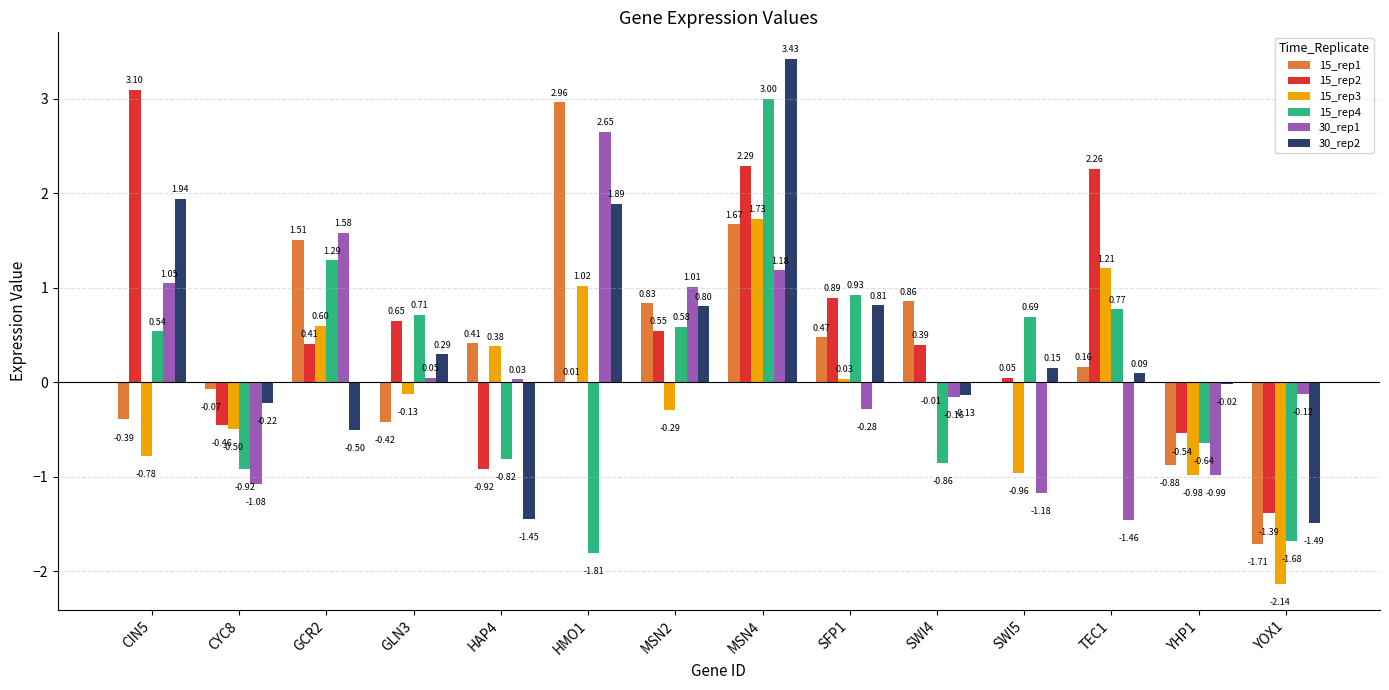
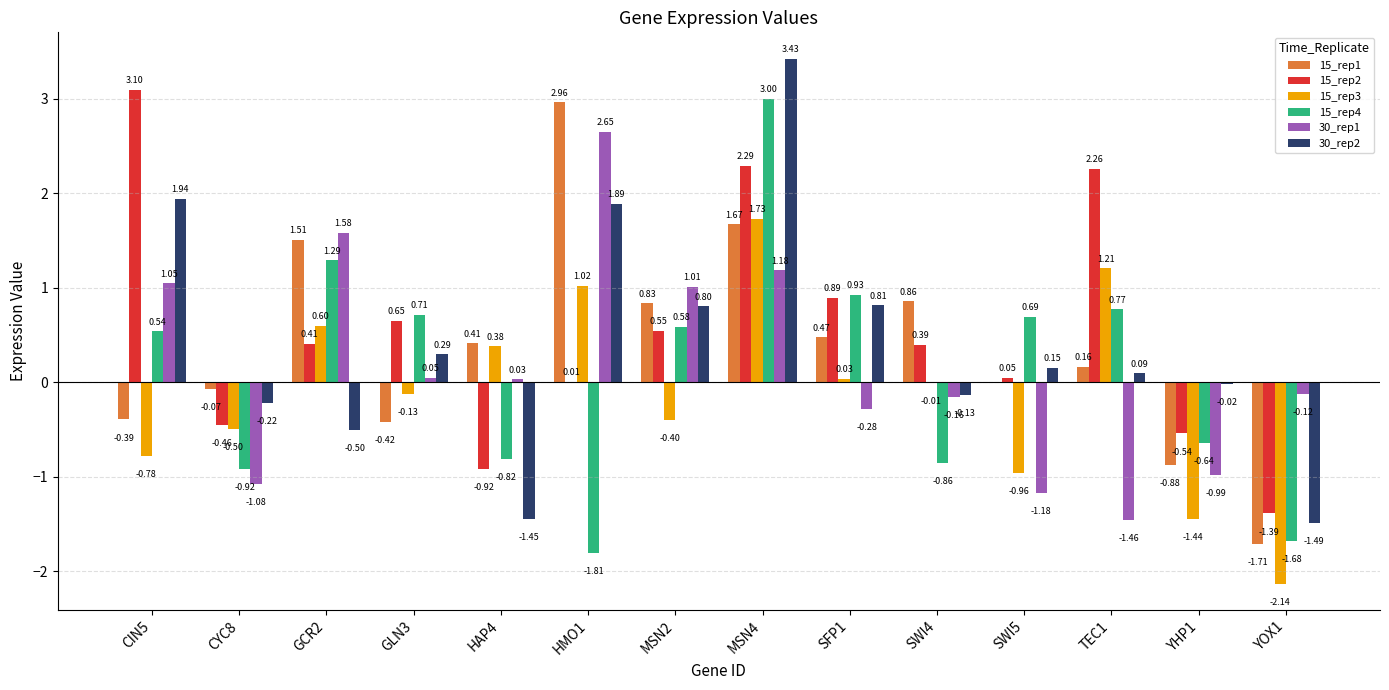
15_rep3, MSN2: -0.29 -> -0.40
15_rep3, YHP1: -0.98 -> -1.44
